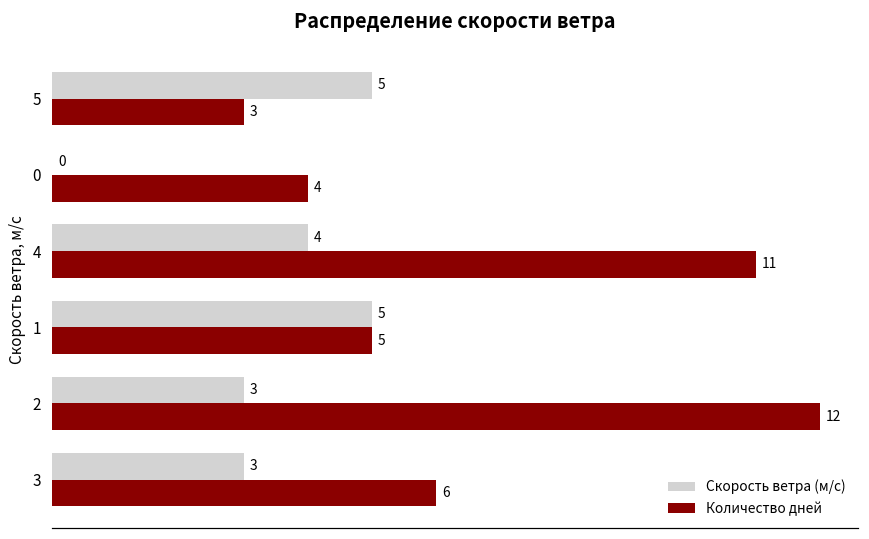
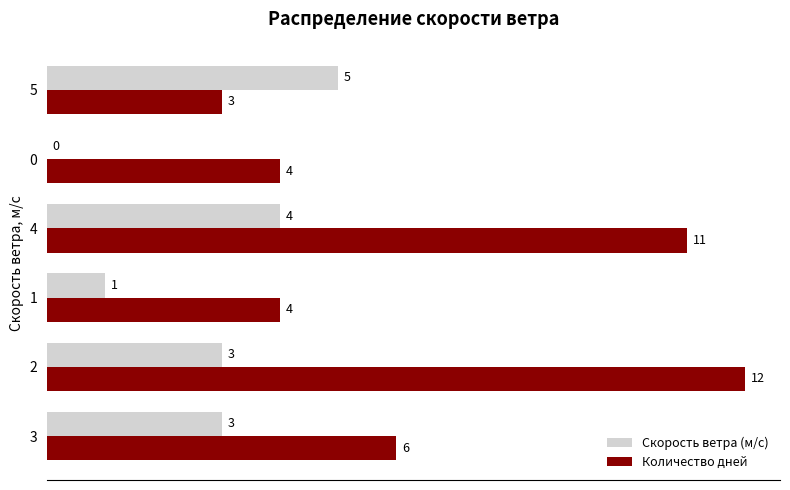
Скорость ветра (м/с), 1: 5 -> 1
Количество дней, 1: 5 -> 4
